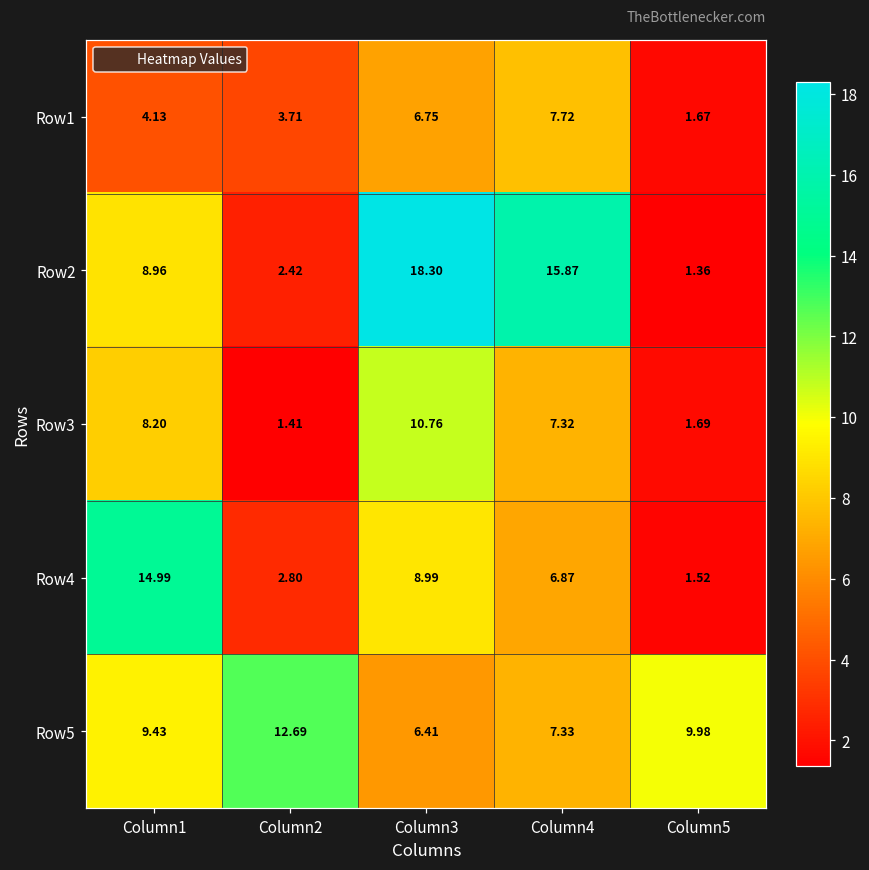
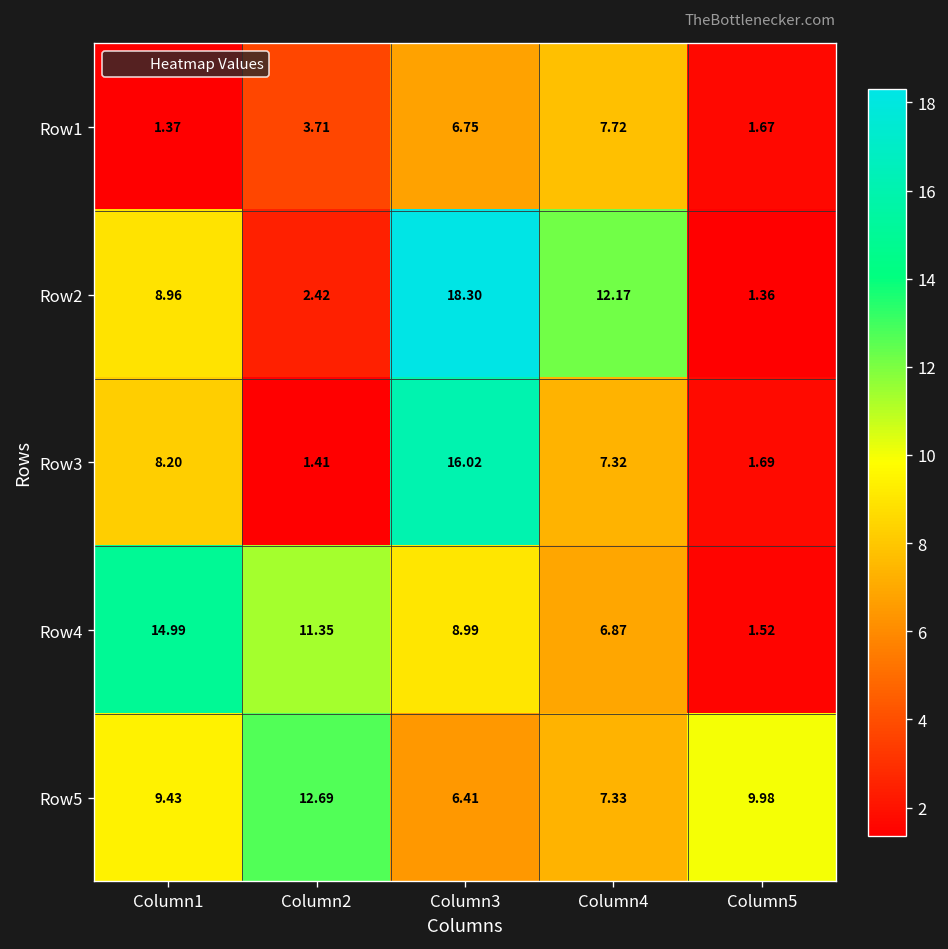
Row1, Column1: 4.13 -> 1.37
Row2, Column4: 15.87 -> 12.17
Row3, Column3: 10.76 -> 16.02
Row4, Column2: 2.80 -> 11.35
